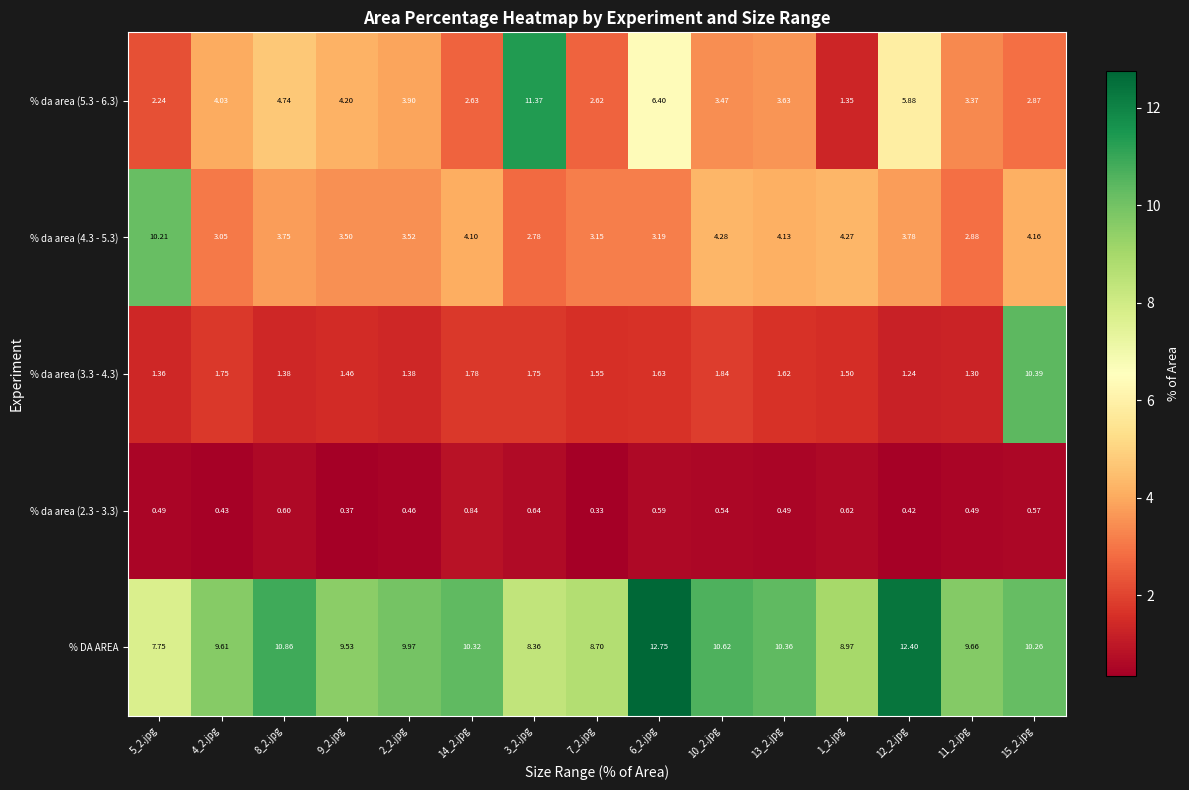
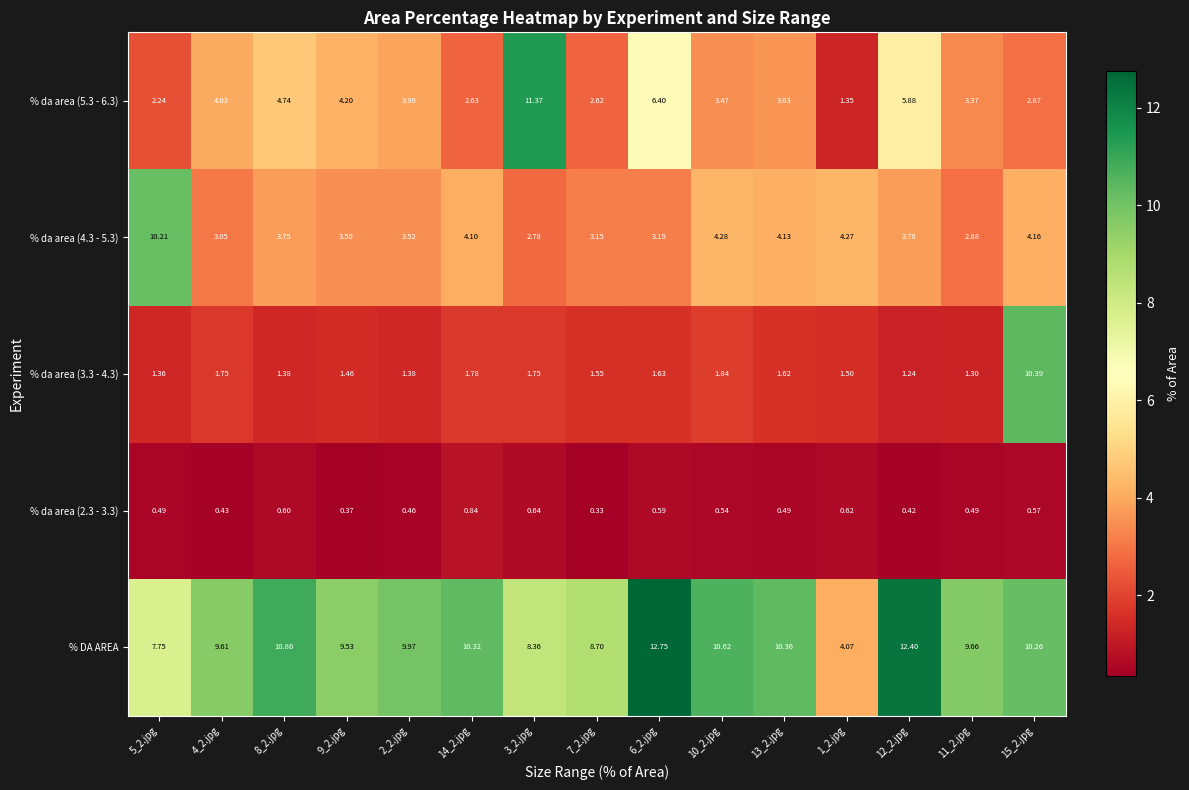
% DA AREA, 1_2.jpg: 8.97 -> 4.07
